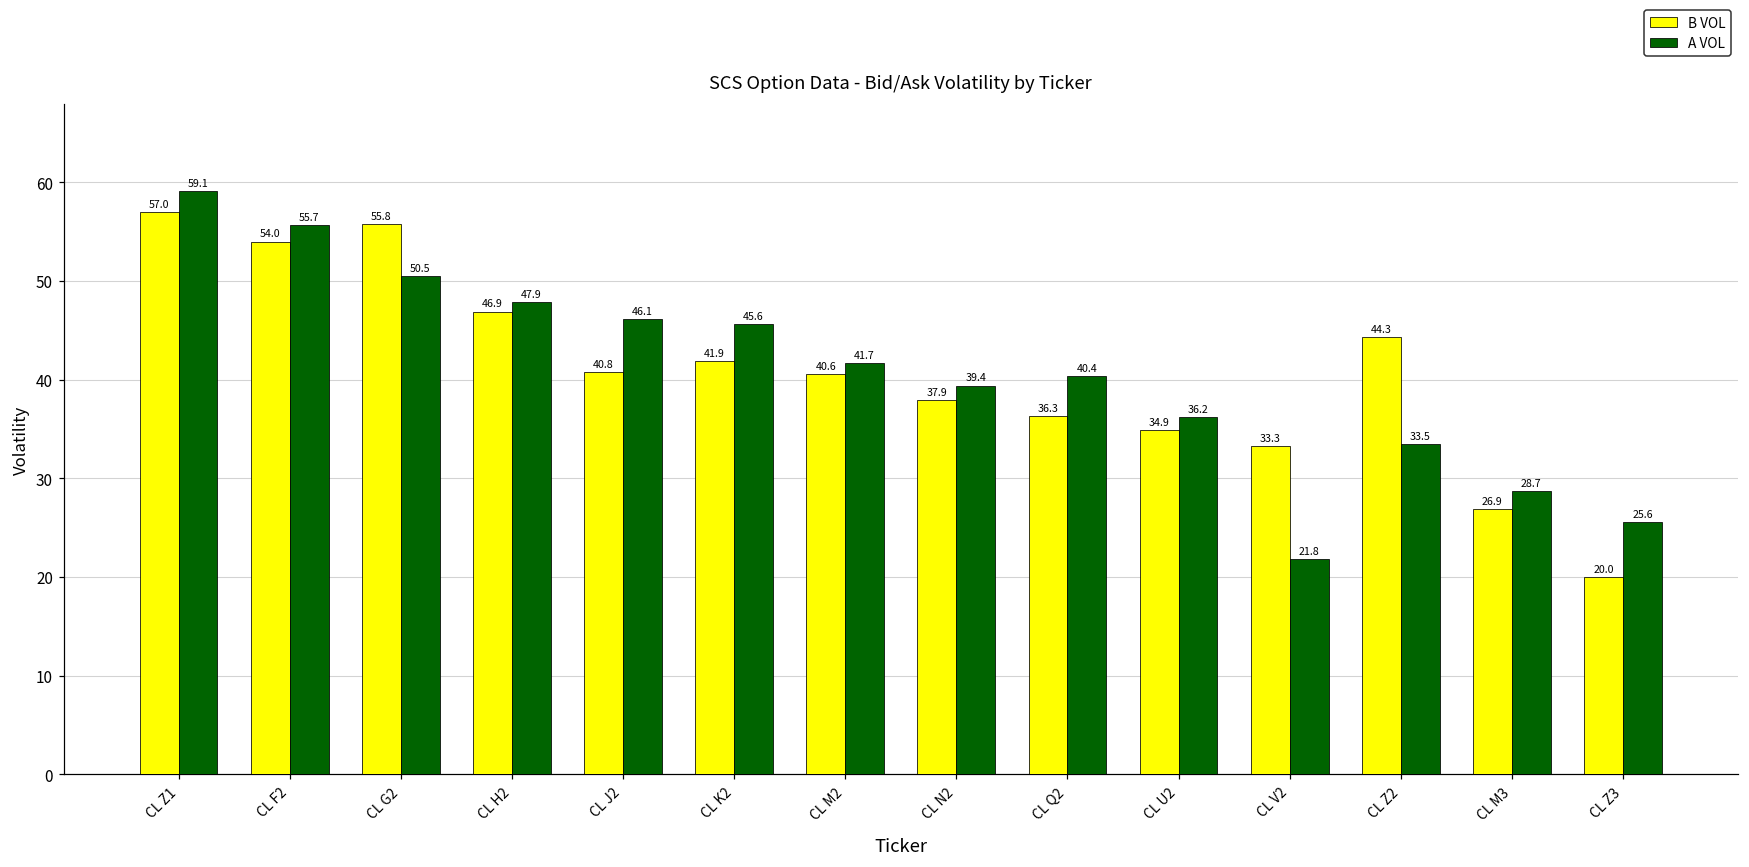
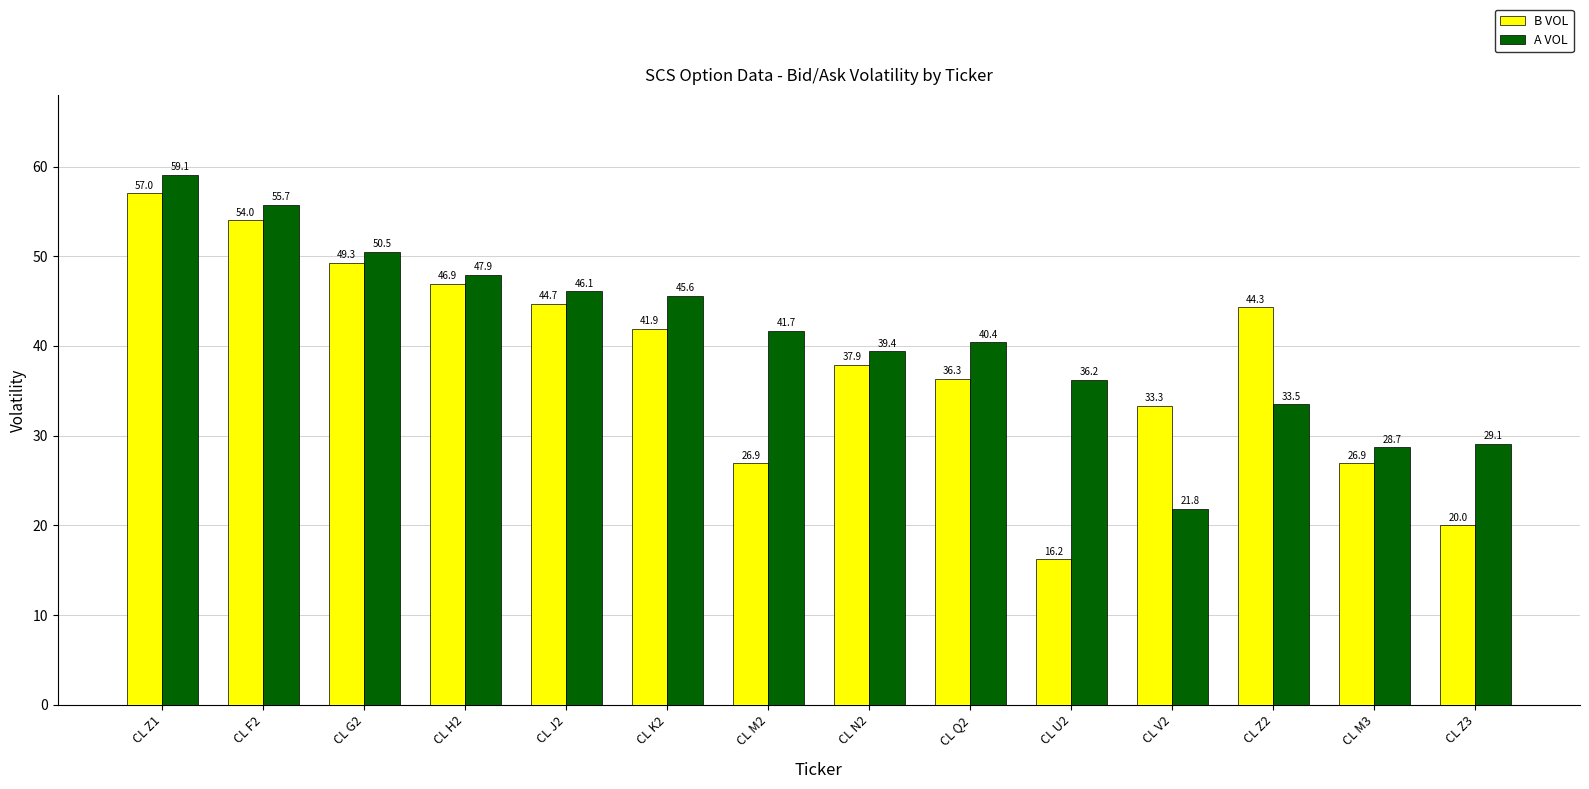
B VOL, CL G2: 55.8 -> 49.3
B VOL, CL J2: 40.8 -> 44.7
B VOL, CL M2: 40.6 -> 26.9
B VOL, CL U2: 34.9 -> 16.2
A VOL, CL Z3: 25.6 -> 29.1
